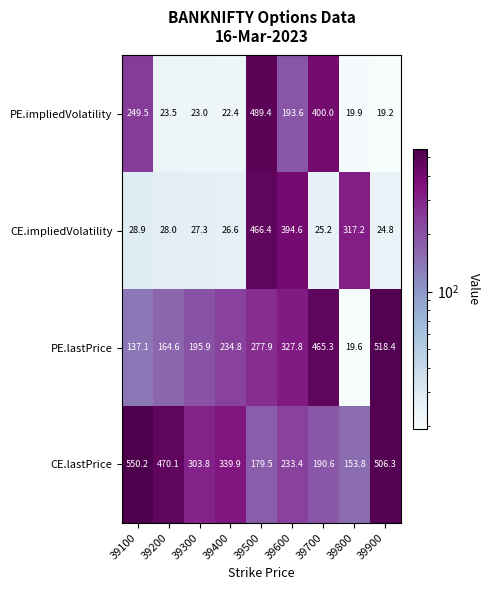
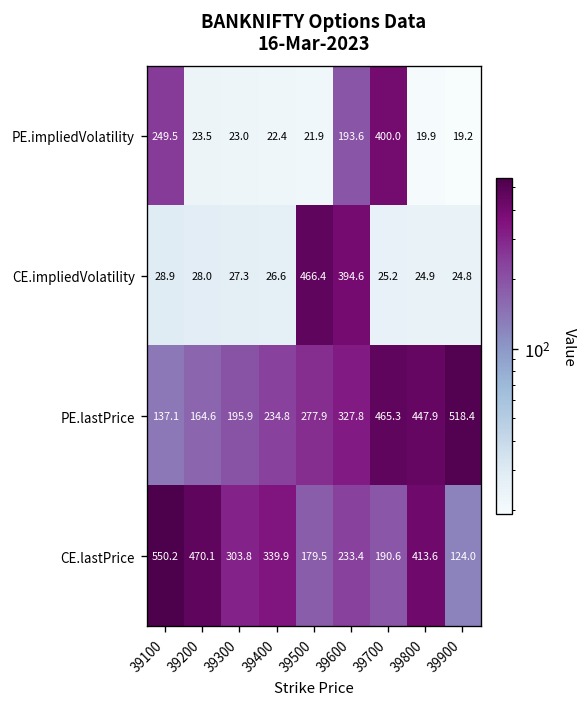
PE.impliedVolatility, 39500: 489.4 -> 21.9
CE.impliedVolatility, 39800: 317.2 -> 24.9
PE.lastPrice, 39800: 19.6 -> 447.9
CE.lastPrice, 39800: 153.8 -> 413.6
CE.lastPrice, 39900: 506.3 -> 124.0
